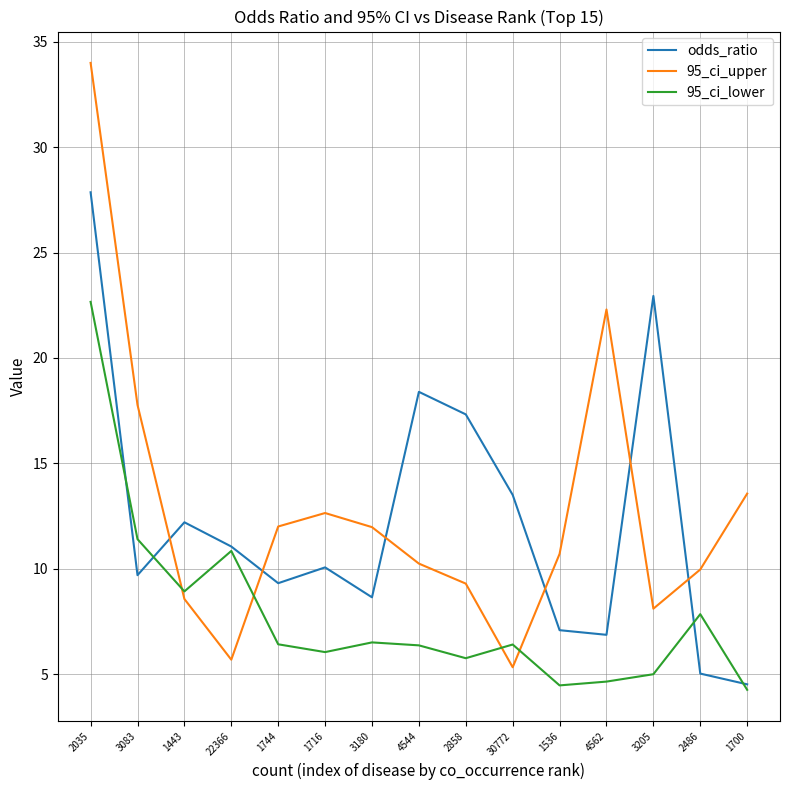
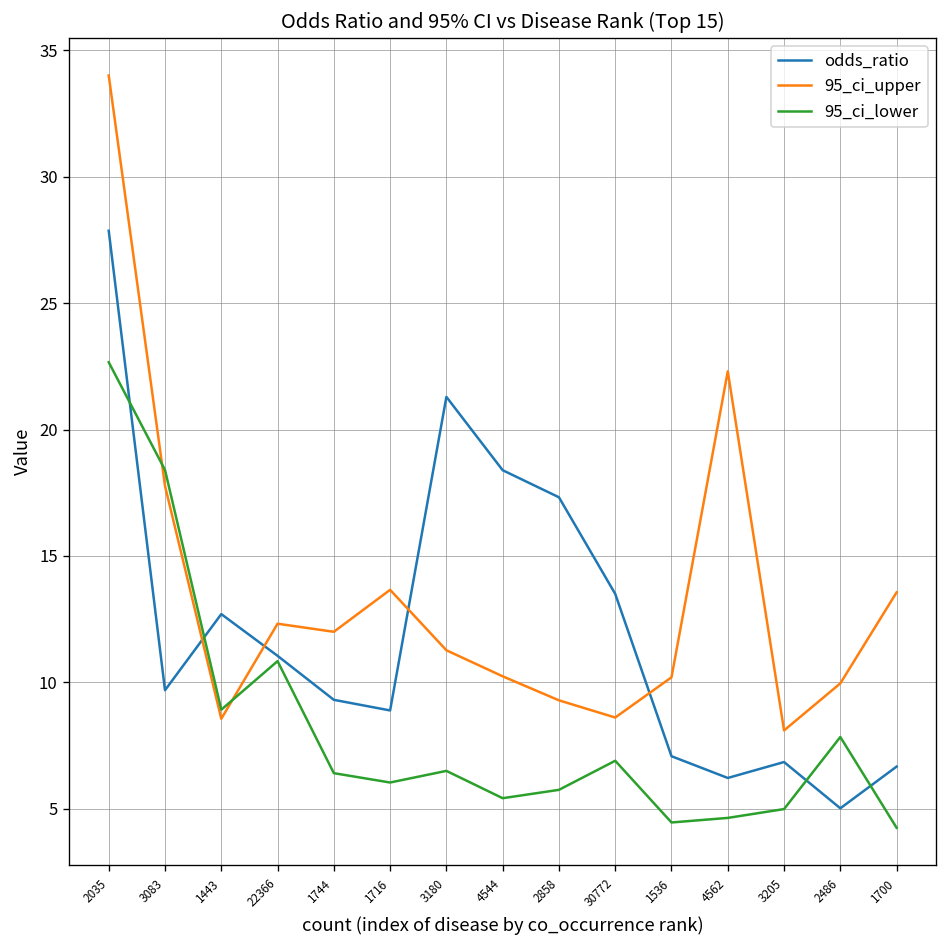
95_ci_lower, 3083: 11.4 -> 18.4
odds_ratio, 1443: 12.2 -> 12.7
95_ci_upper, 22366: 5.7 -> 12.3
odds_ratio, 1716: 10.1 -> 8.9
95_ci_upper, 1716: 12.6 -> 13.7
odds_ratio, 3180: 8.6 -> 21.3
95_ci_upper, 3180: 12.0 -> 11.3
95_ci_lower, 4544: 6.4 -> 5.4
95_ci_upper, 30772: 5.3 -> 8.6
95_ci_lower, 30772: 6.4 -> 6.9
95_ci_upper, 1536: 10.7 -> 10.2
odds_ratio, 4562: 6.9 -> 6.2
odds_ratio, 3205: 22.9 -> 6.9
odds_ratio, 1700: 4.5 -> 6.7
